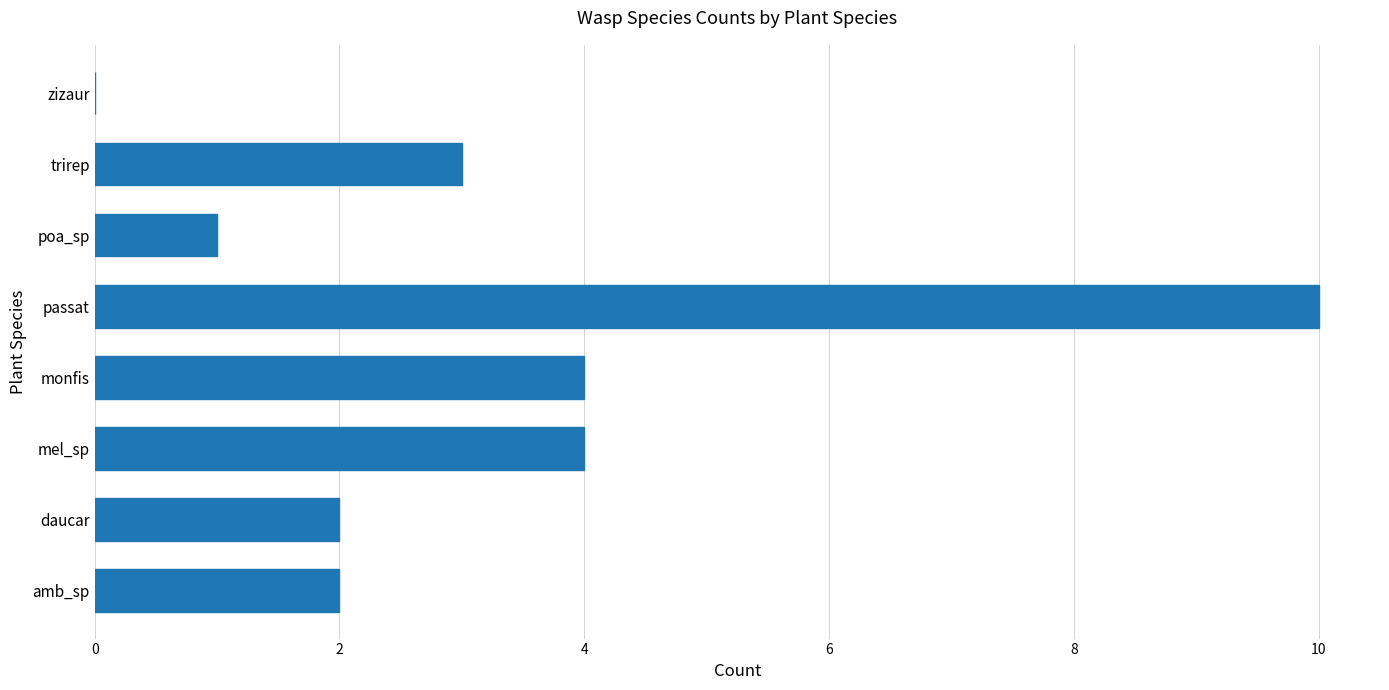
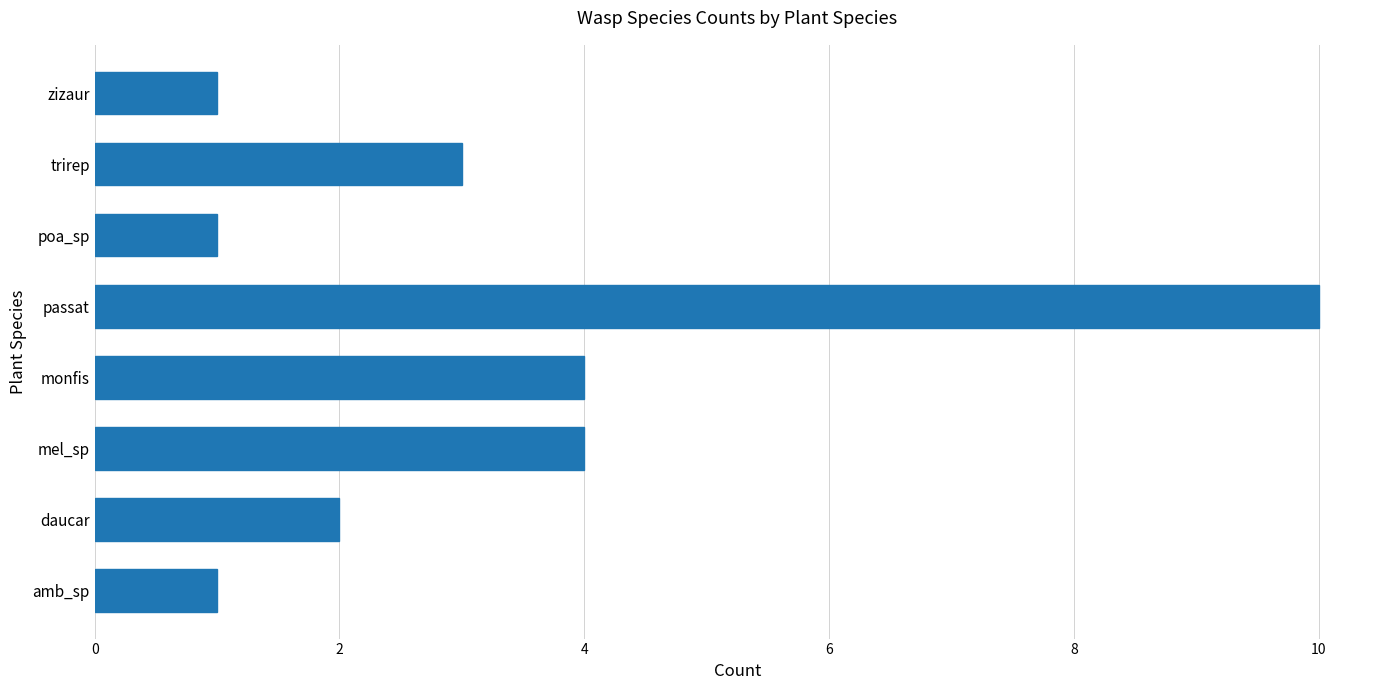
zizaur: 0 -> 1
amb_sp: 2 -> 1
